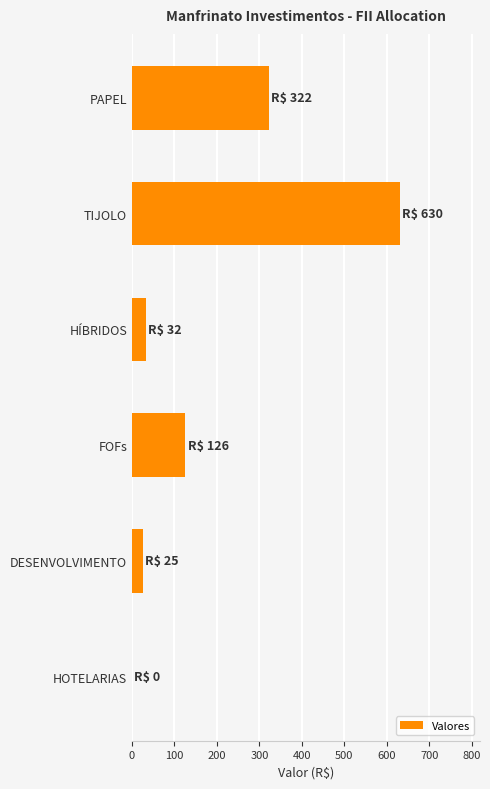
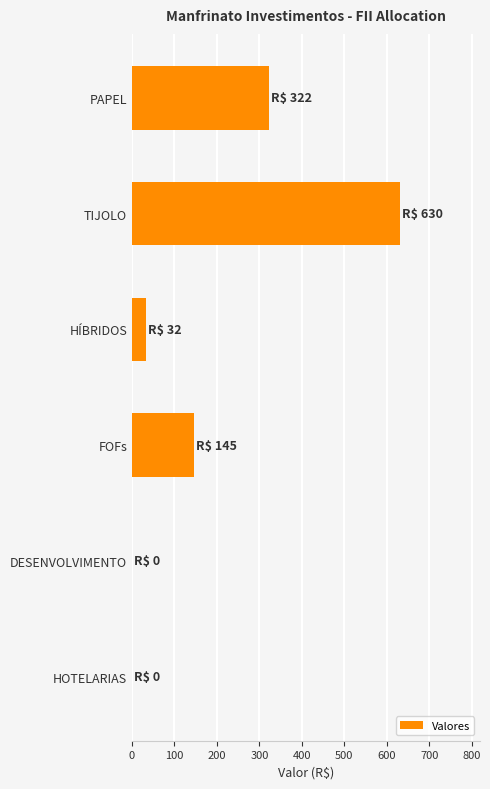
FOFs: 126 -> 145
DESENVOLVIMENTO: 25 -> 0
